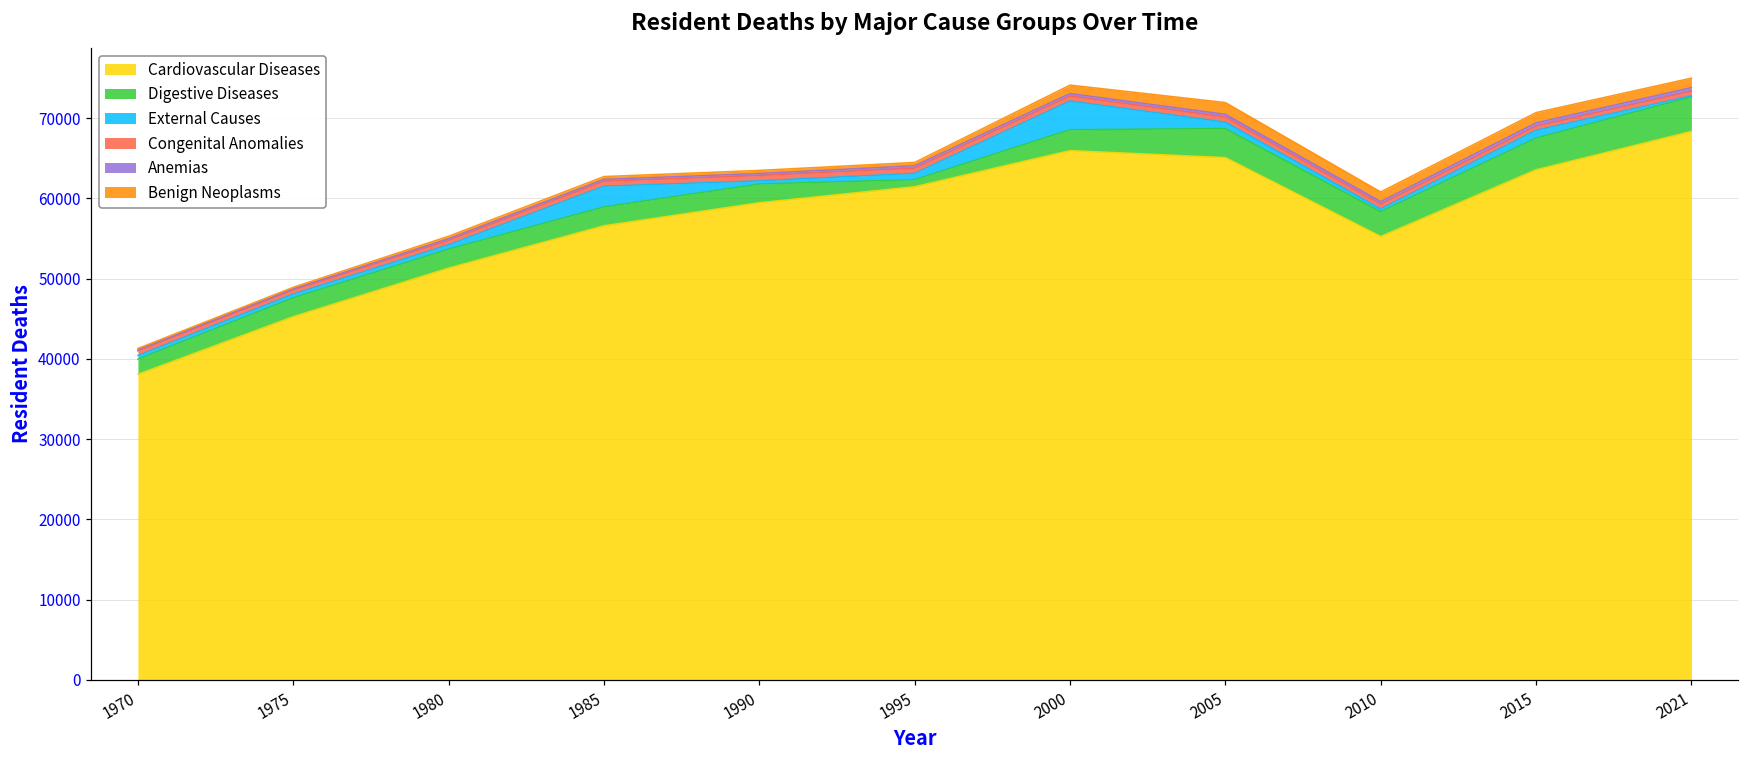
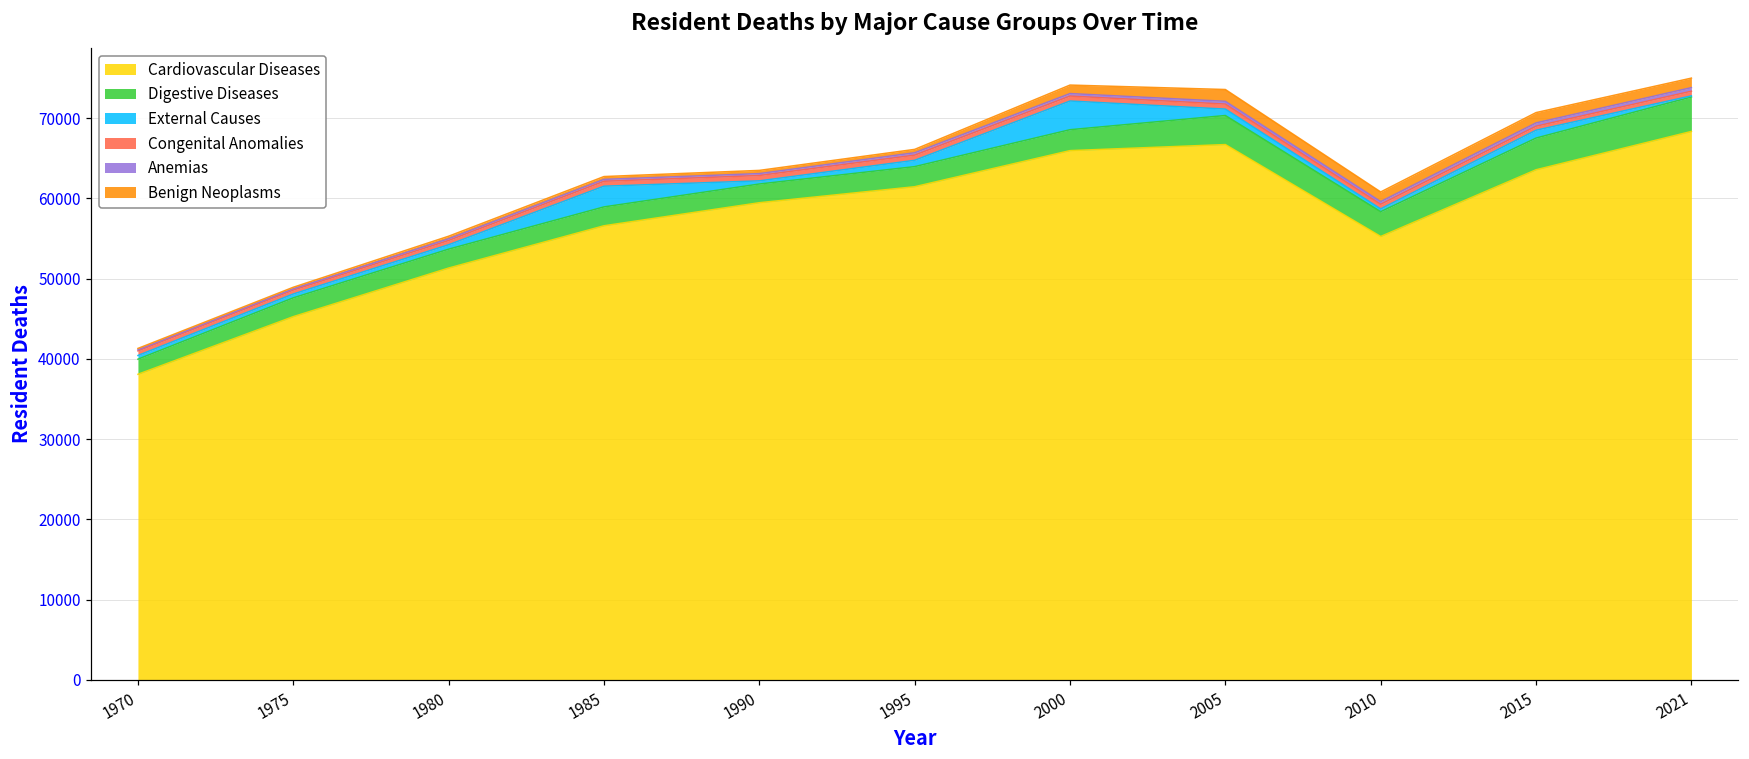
Digestive Diseases, 1995: 1000 -> 3000
Cardiovascular Diseases, 2005: 65000 -> 67000
